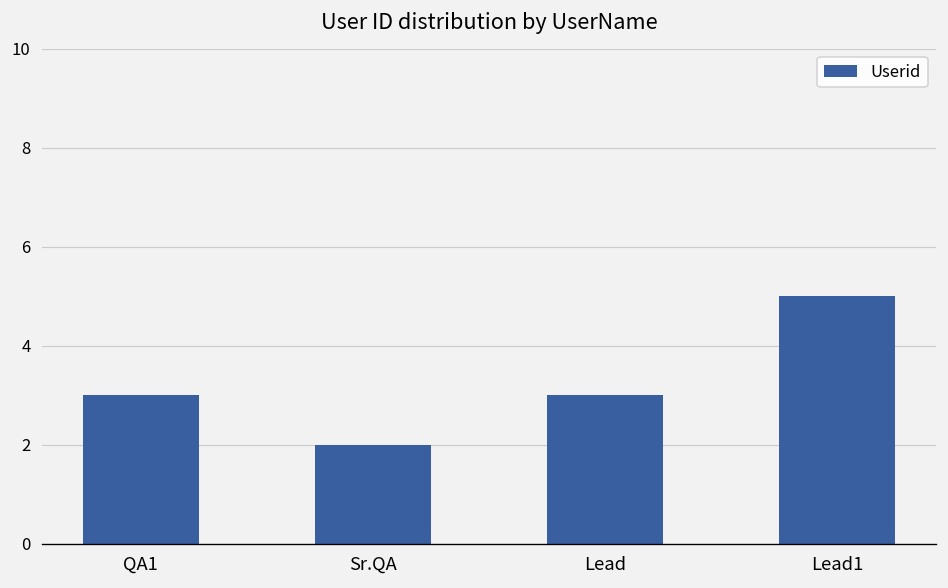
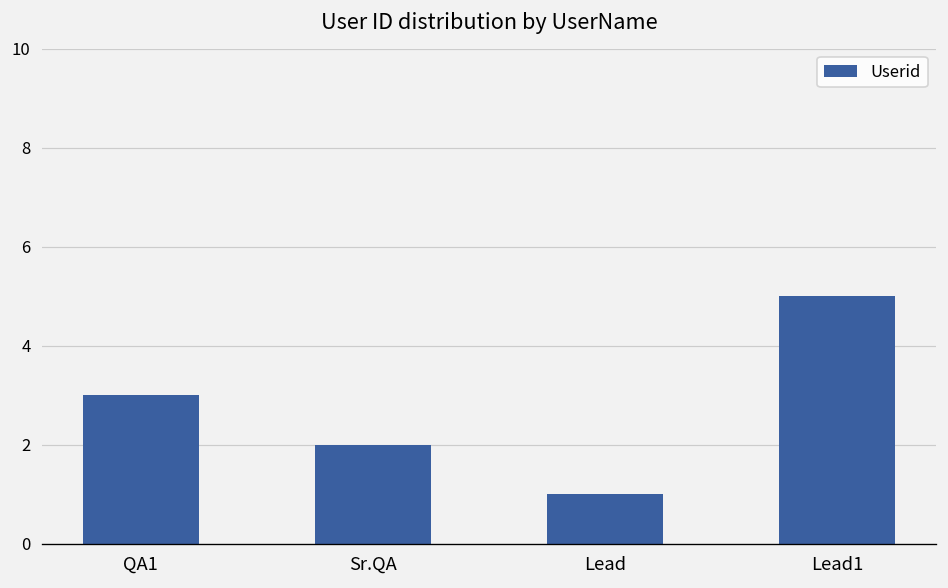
Lead: 3 -> 1
